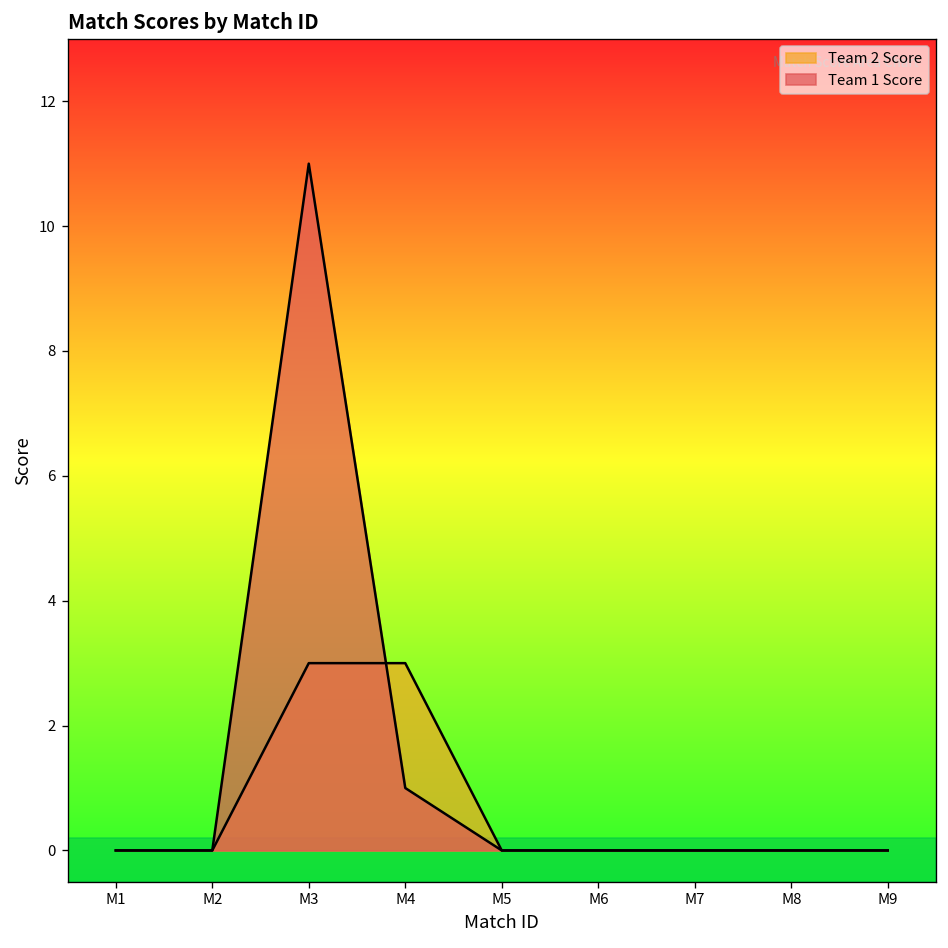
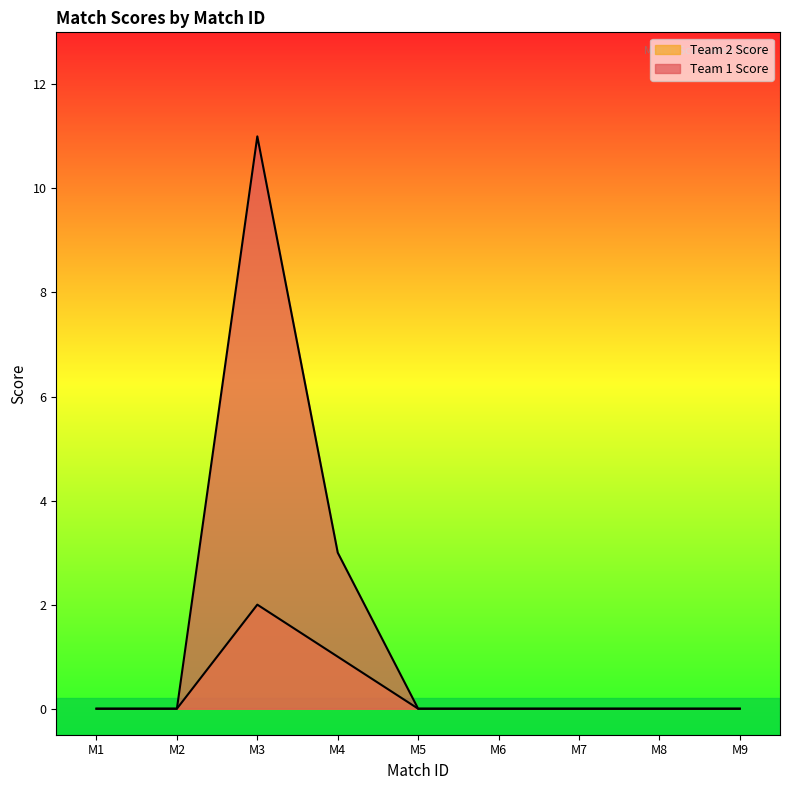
Team 2 Score, M3: 3 -> 2
Team 2 Score, M4: 3 -> 1
Team 1 Score, M4: 1 -> 3
